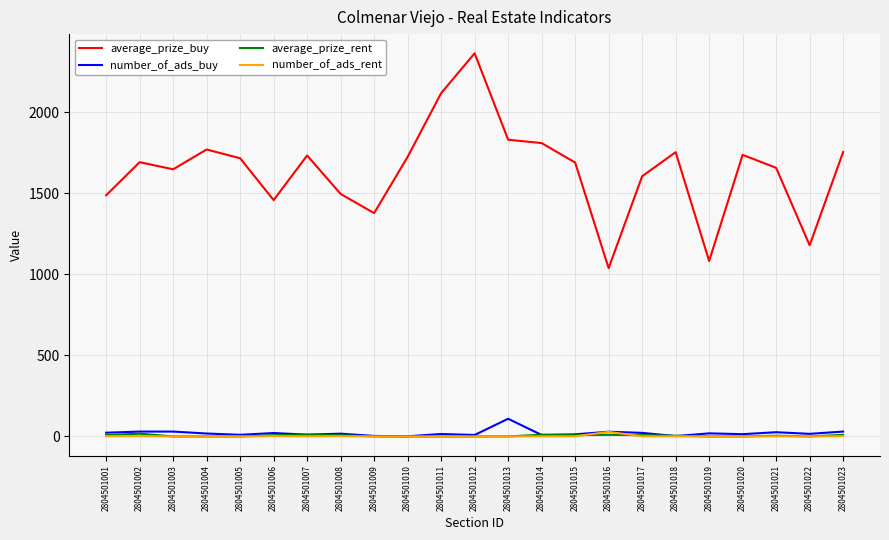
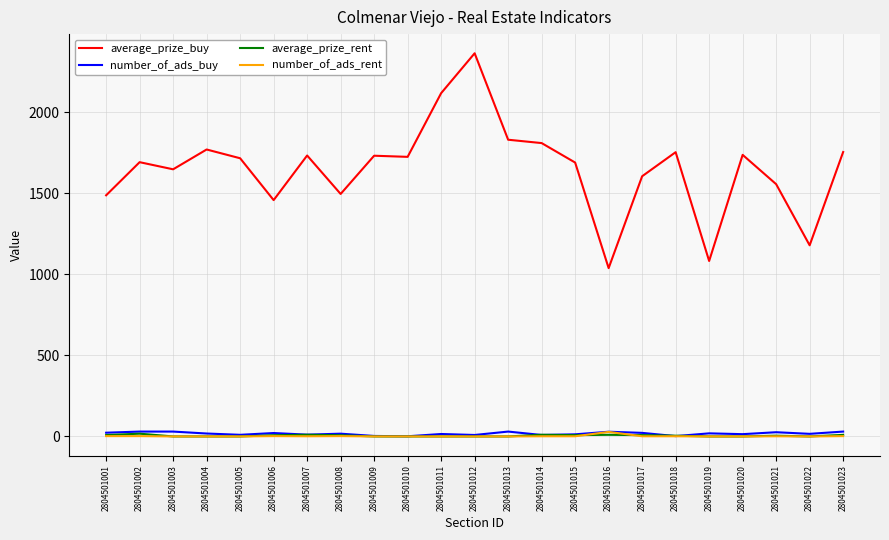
average_prize_buy, 2804501009: 1380 -> 1730
number_of_ads_buy, 2804501013: 110 -> 30
average_prize_buy, 2804501021: 1660 -> 1560
